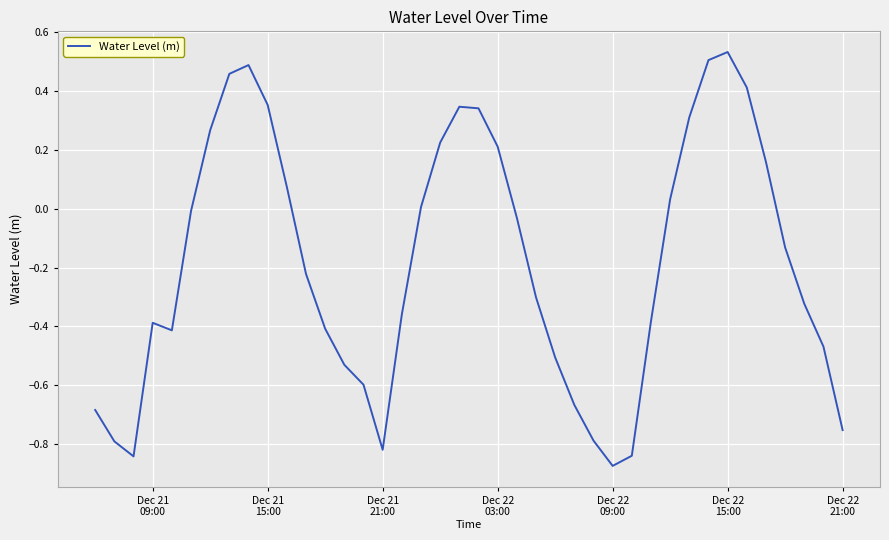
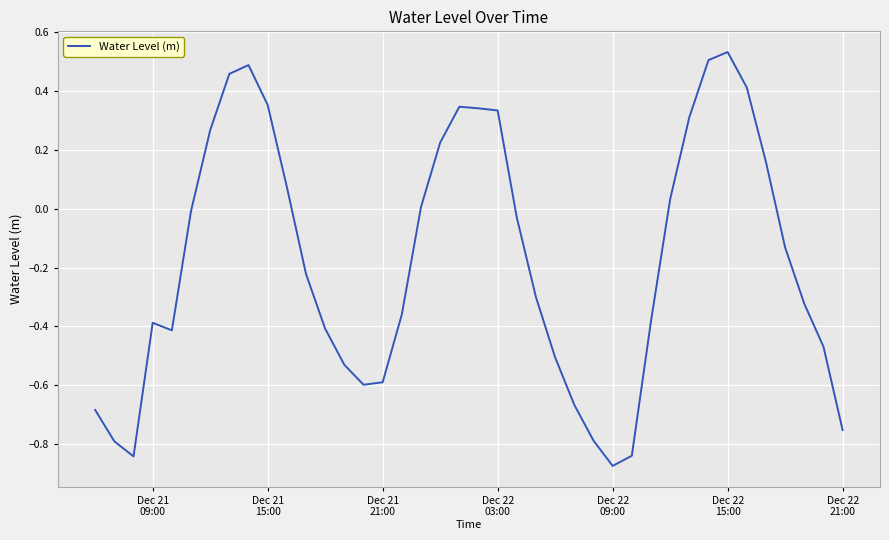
Dec 21 21:00: -0.82 -> -0.59
Dec 22 03:00: 0.21 -> 0.33
